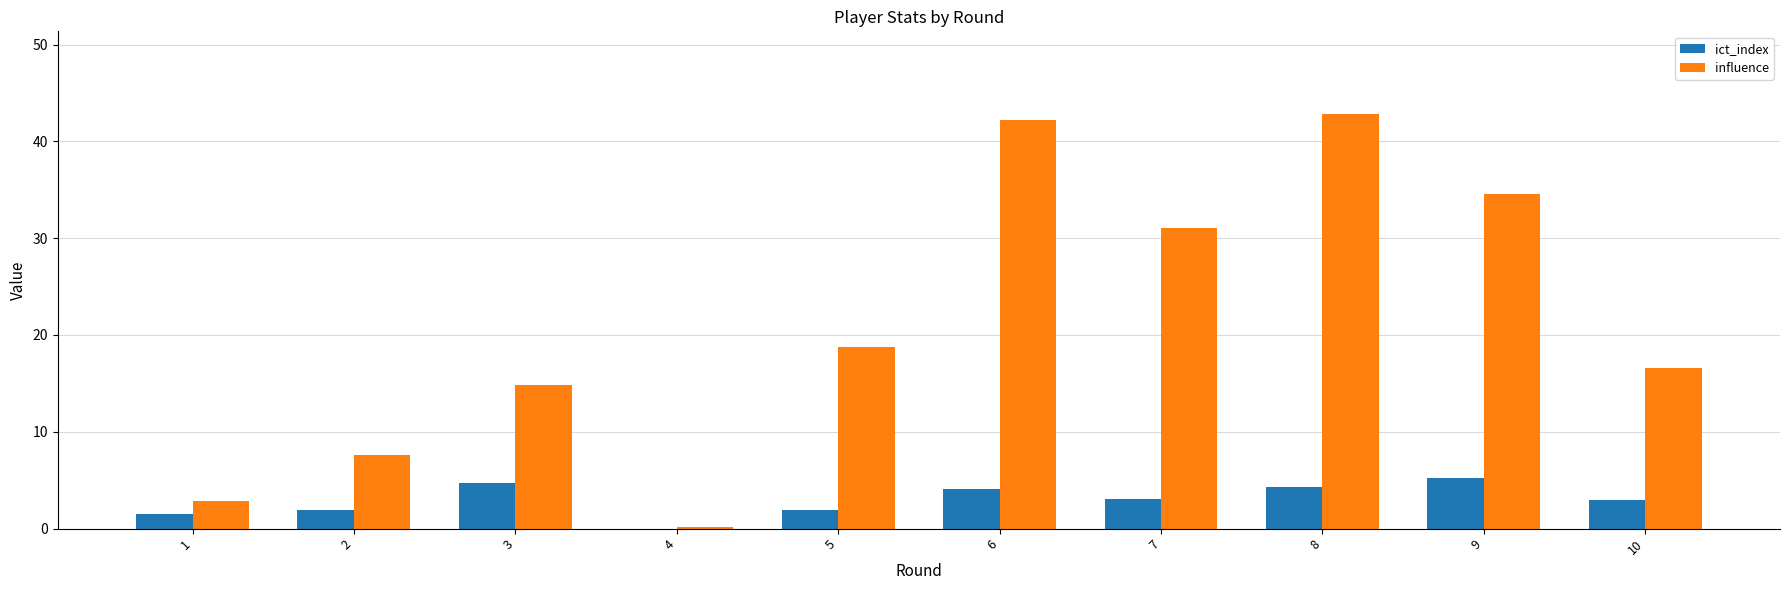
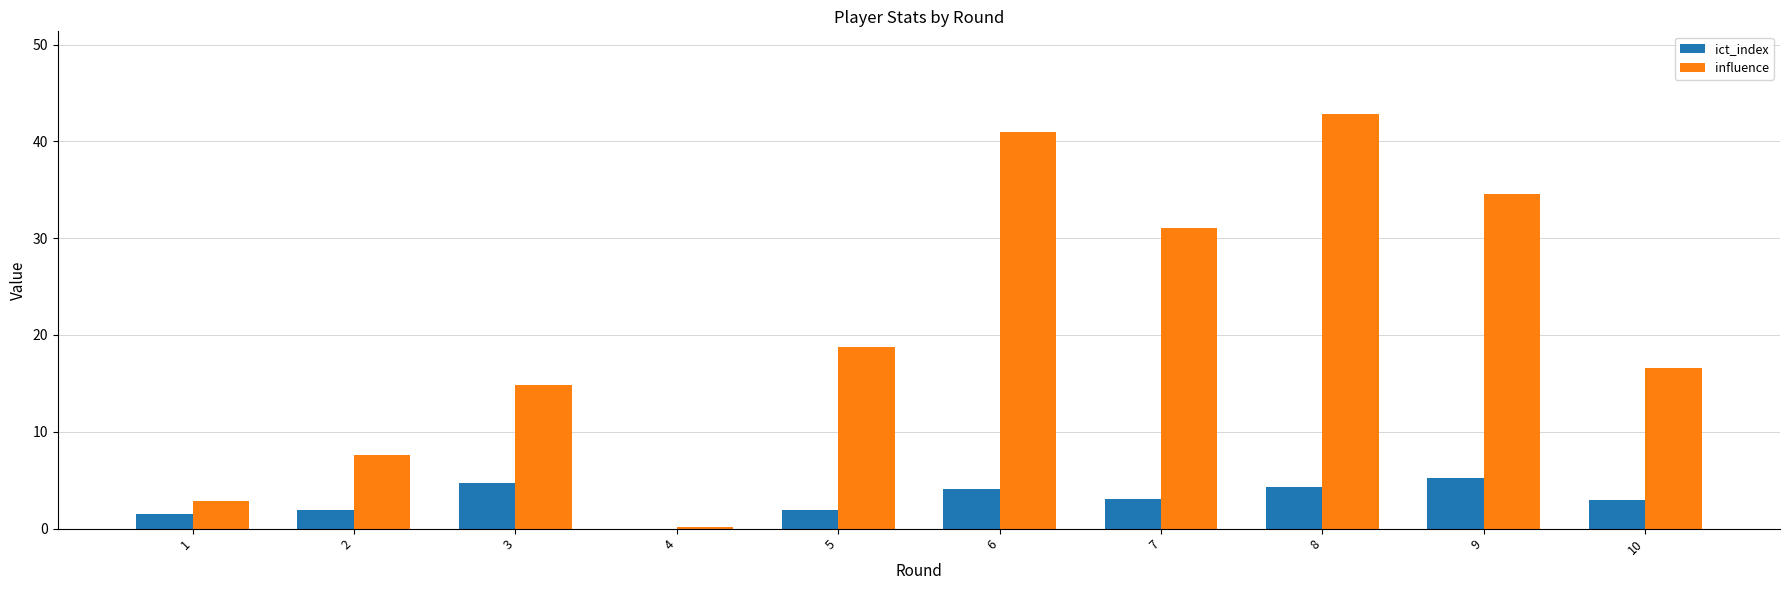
influence, 6: 42 -> 41
